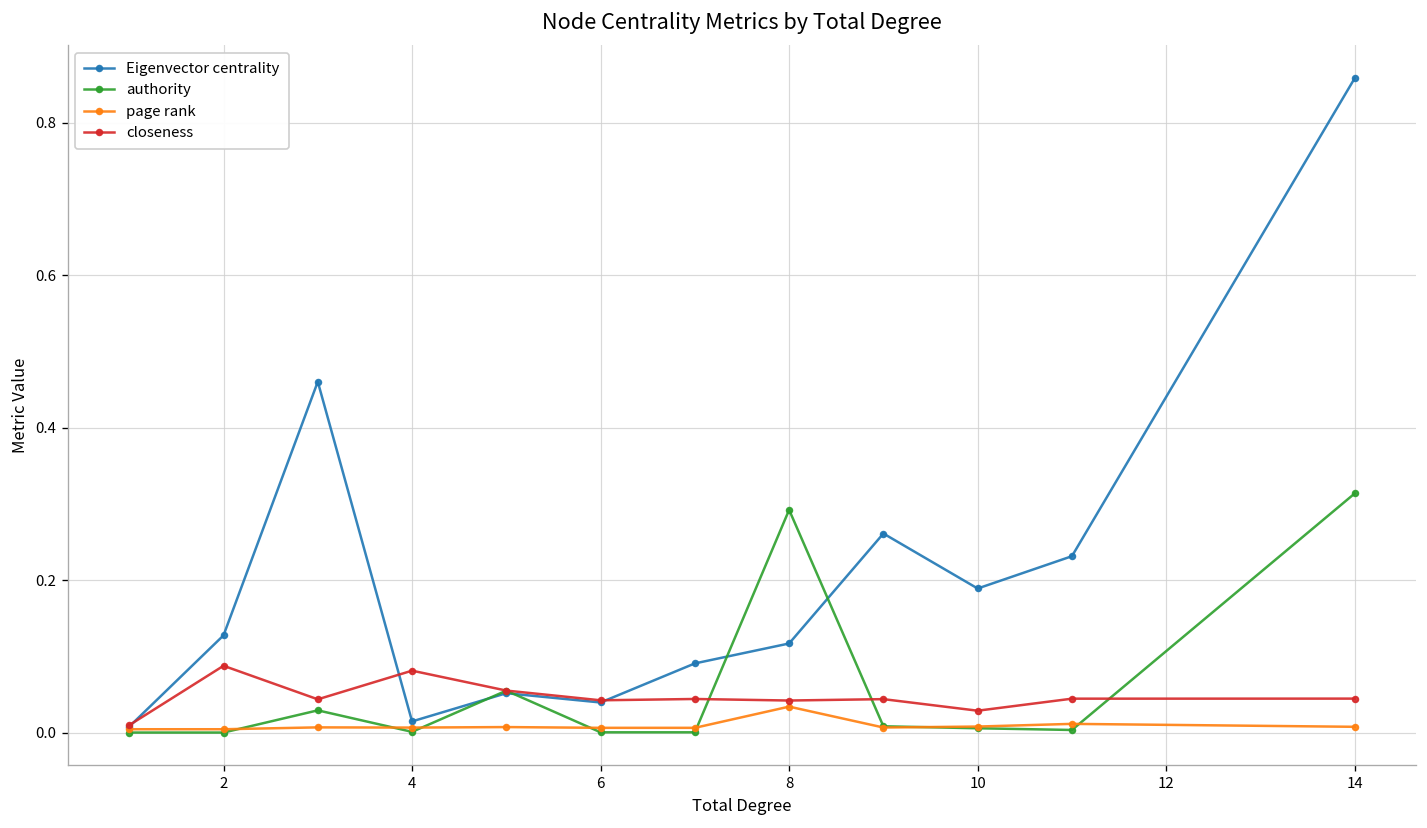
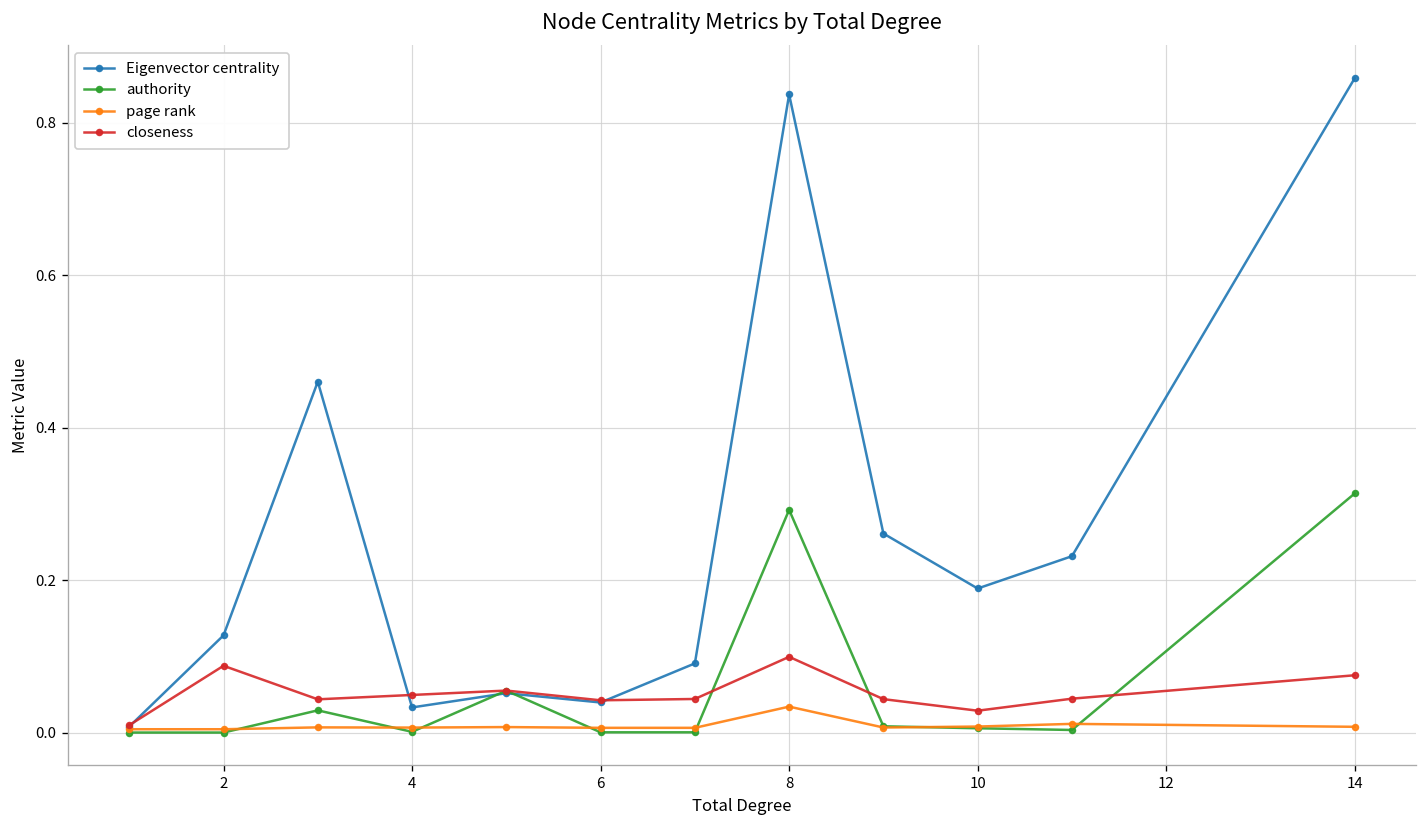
Eigenvector centrality, 4: 0.01 -> 0.03
closeness, 4: 0.08 -> 0.05
Eigenvector centrality, 8: 0.12 -> 0.84
closeness, 8: 0.04 -> 0.10
closeness, 14: 0.04 -> 0.08
